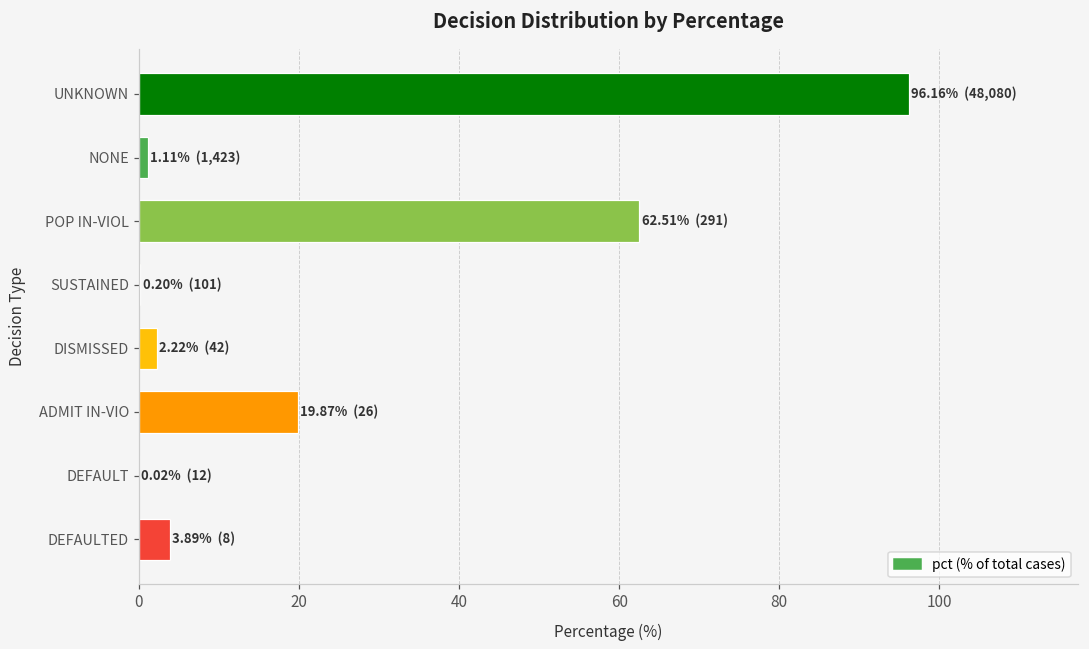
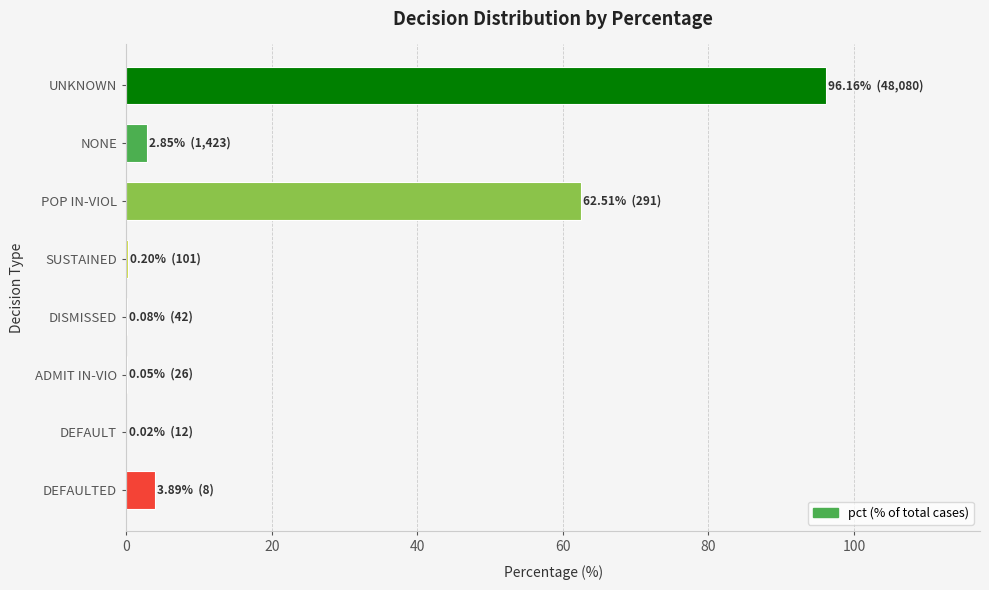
NONE: 1.11% -> 2.85%
DISMISSED: 2.22% -> 0.08%
ADMIT IN-VIO: 19.87% -> 0.05%
